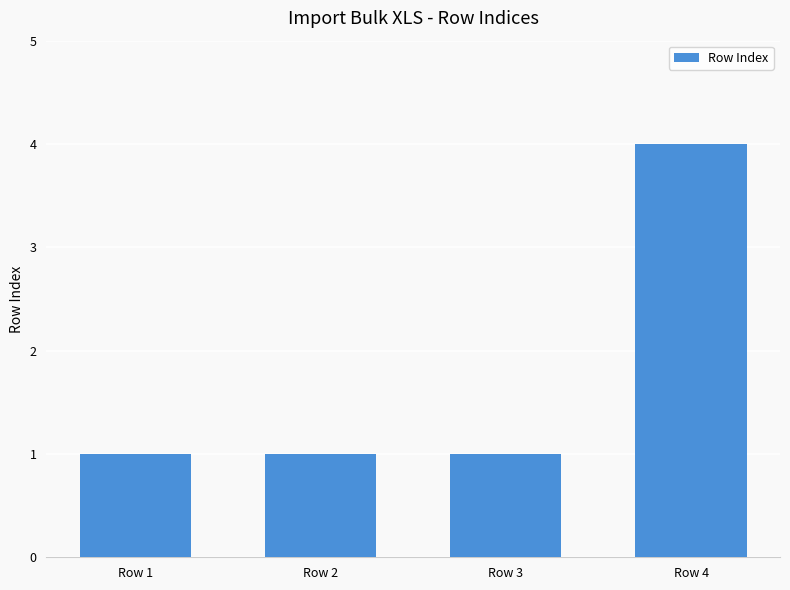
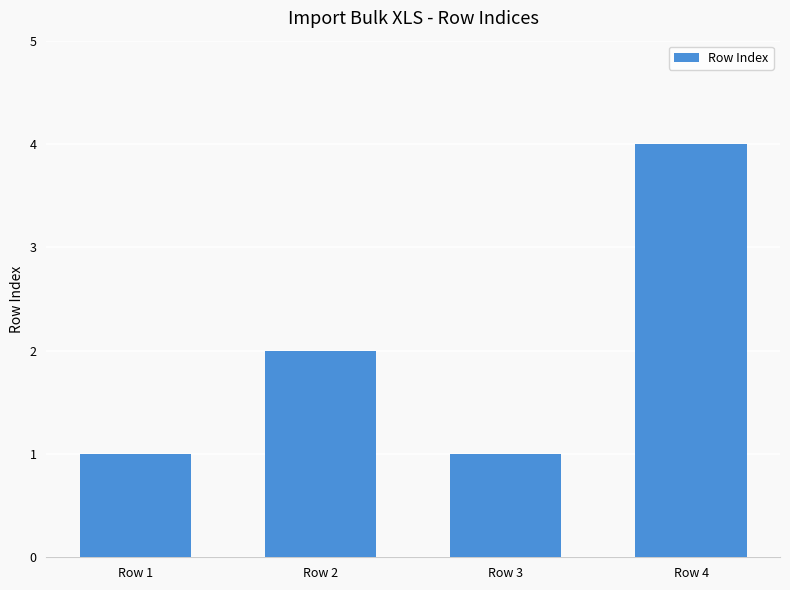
Row 2: 1 -> 2
